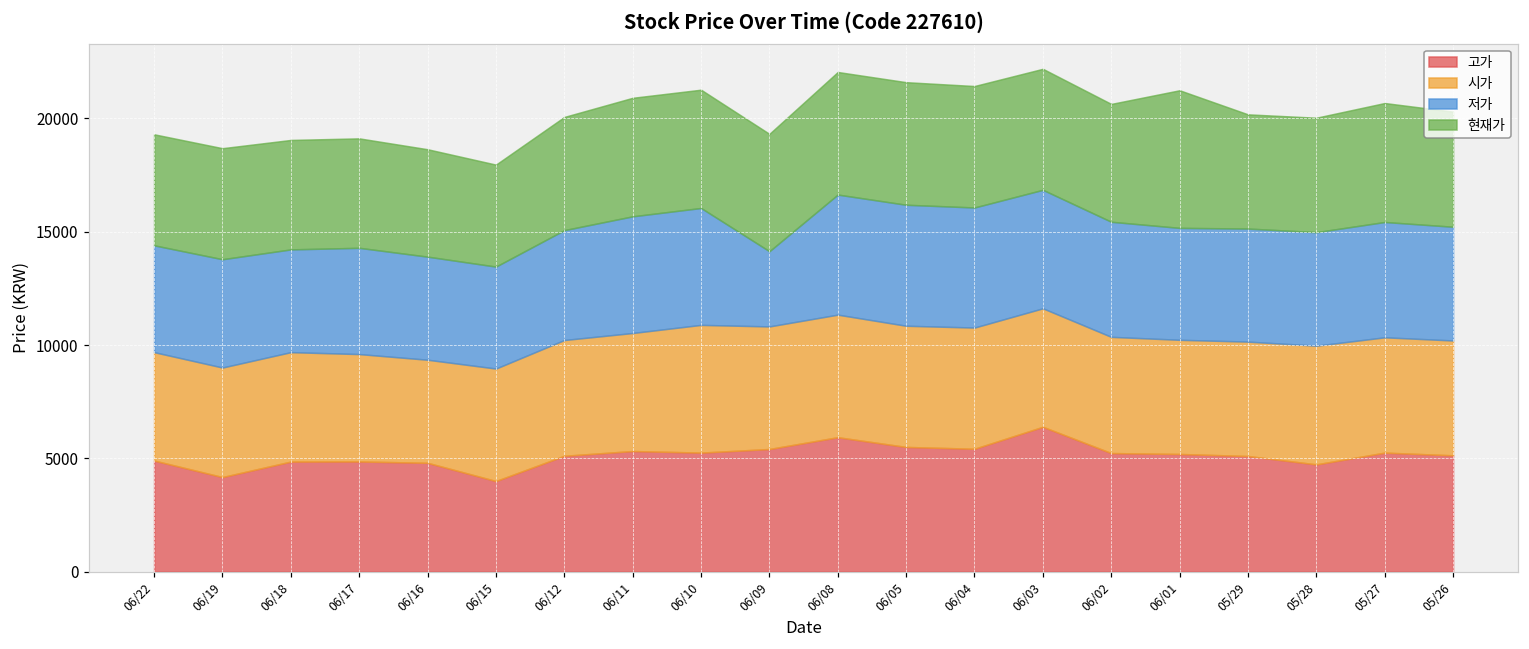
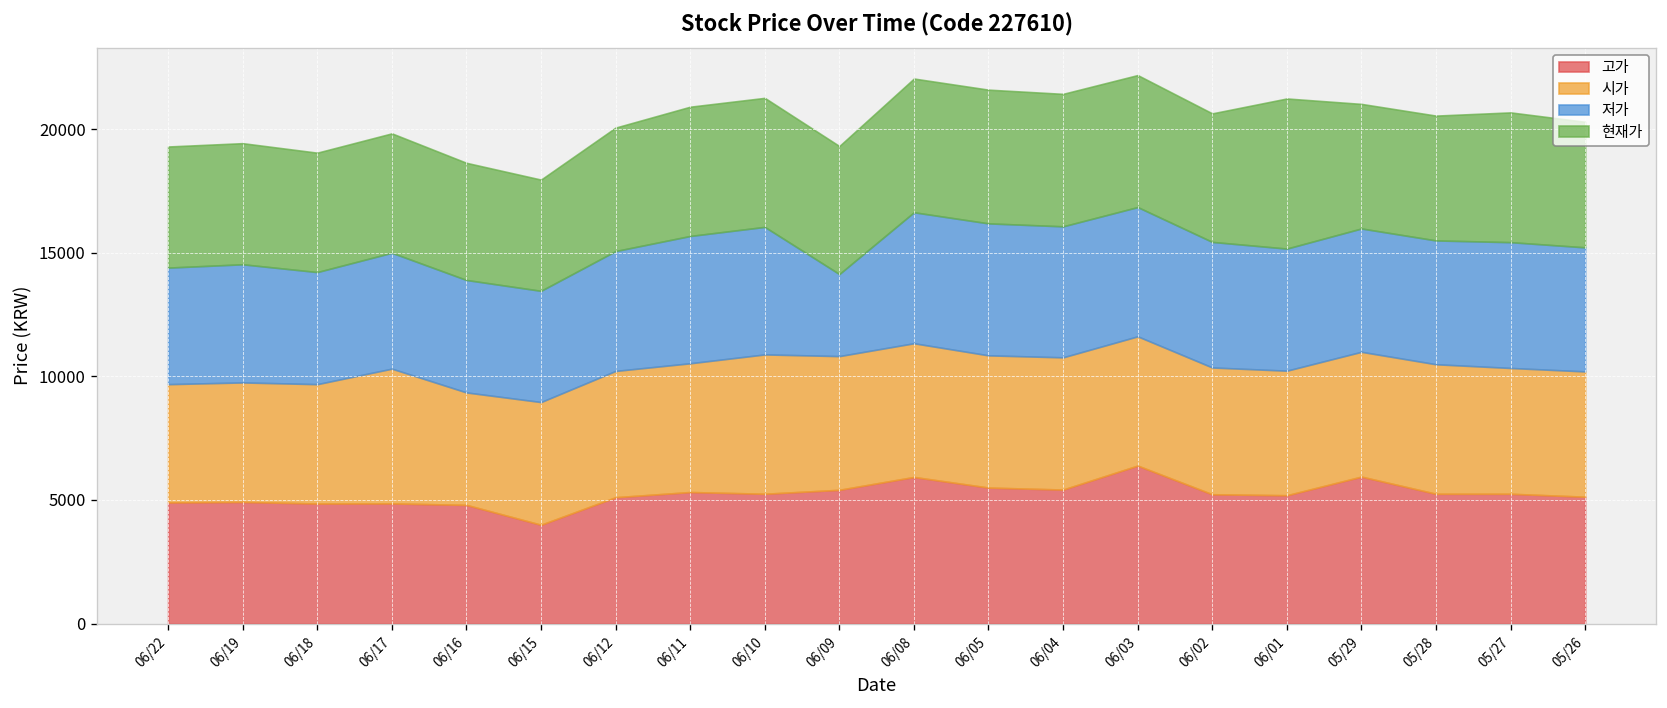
고가, 06/19: 4200 -> 4900
시가, 06/17: 4700 -> 5500
고가, 05/29: 5100 -> 5900
고가, 05/28: 4700 -> 5300
